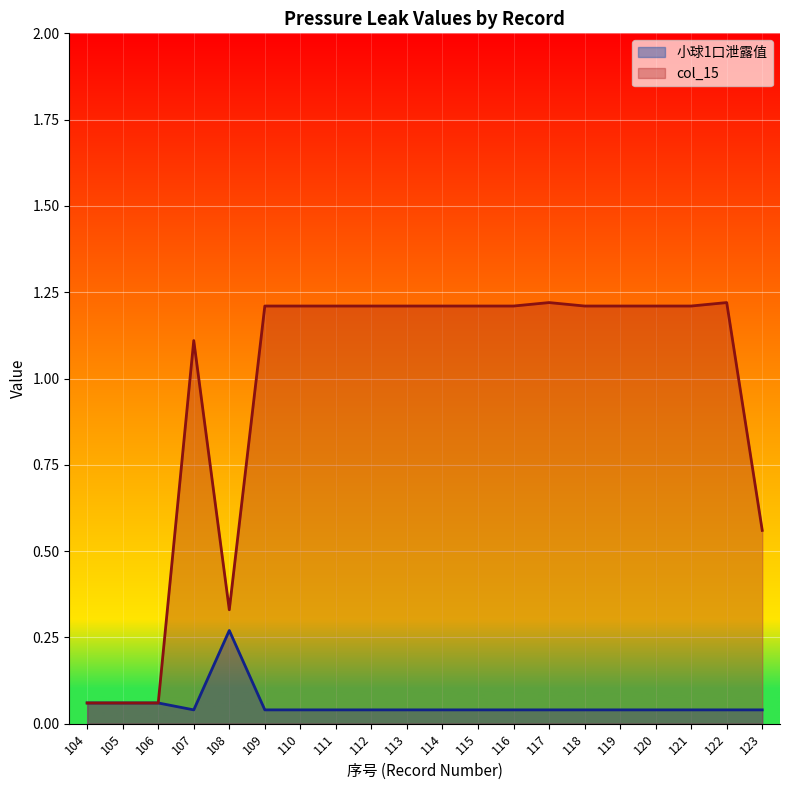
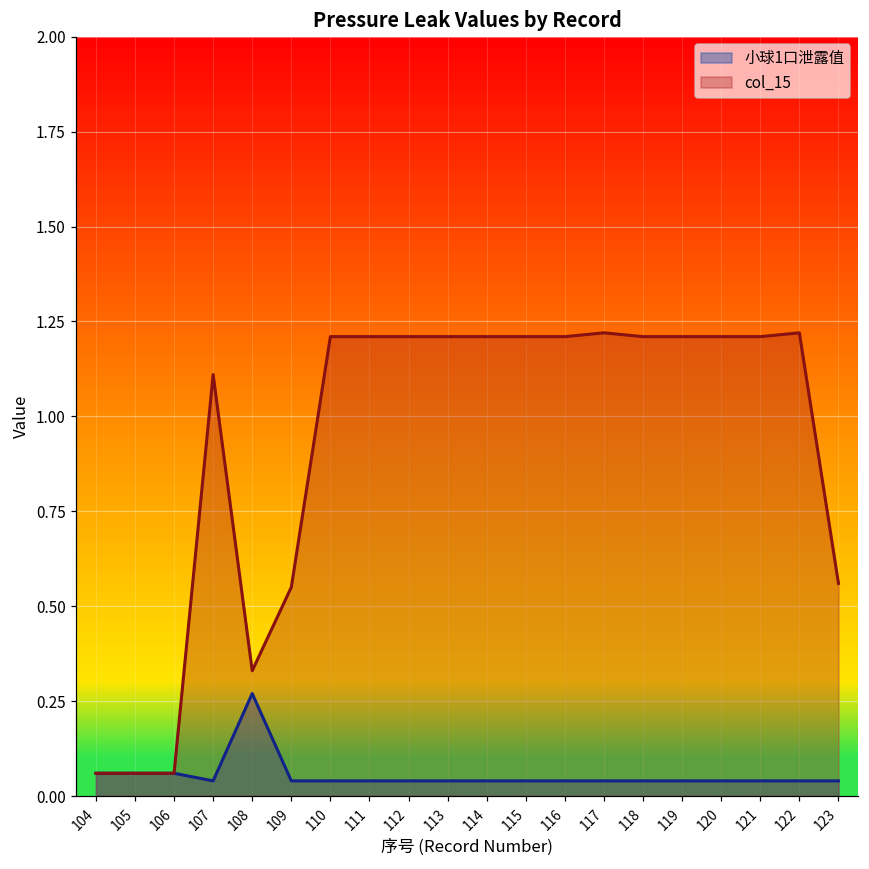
col_15, 109: 1.21 -> 0.55
